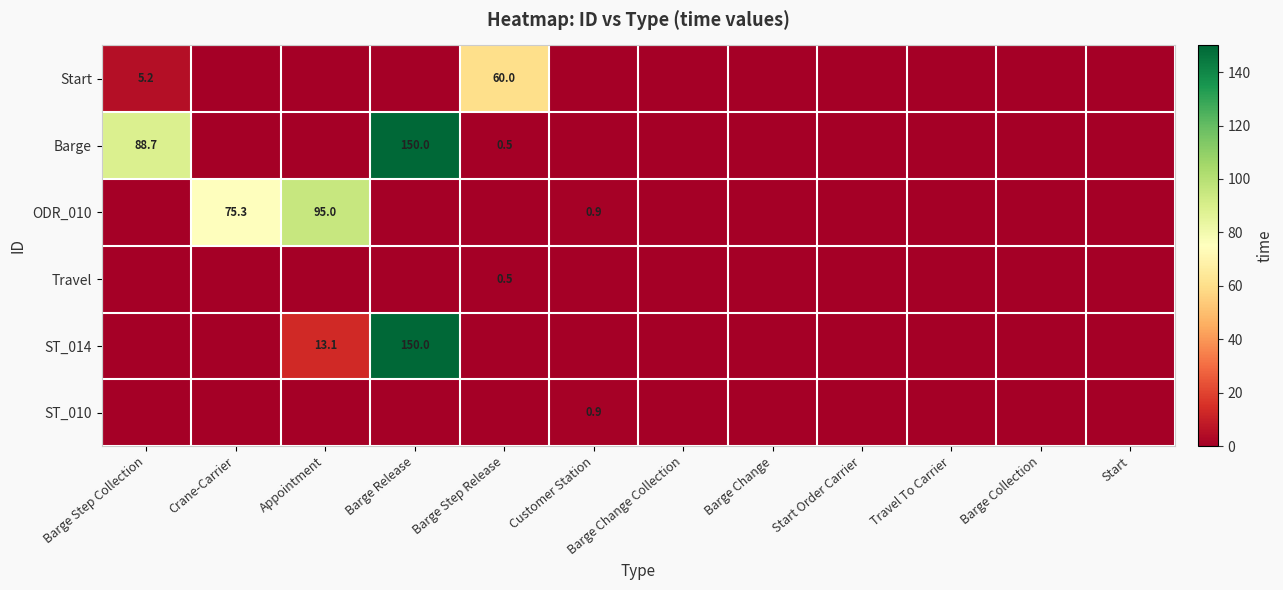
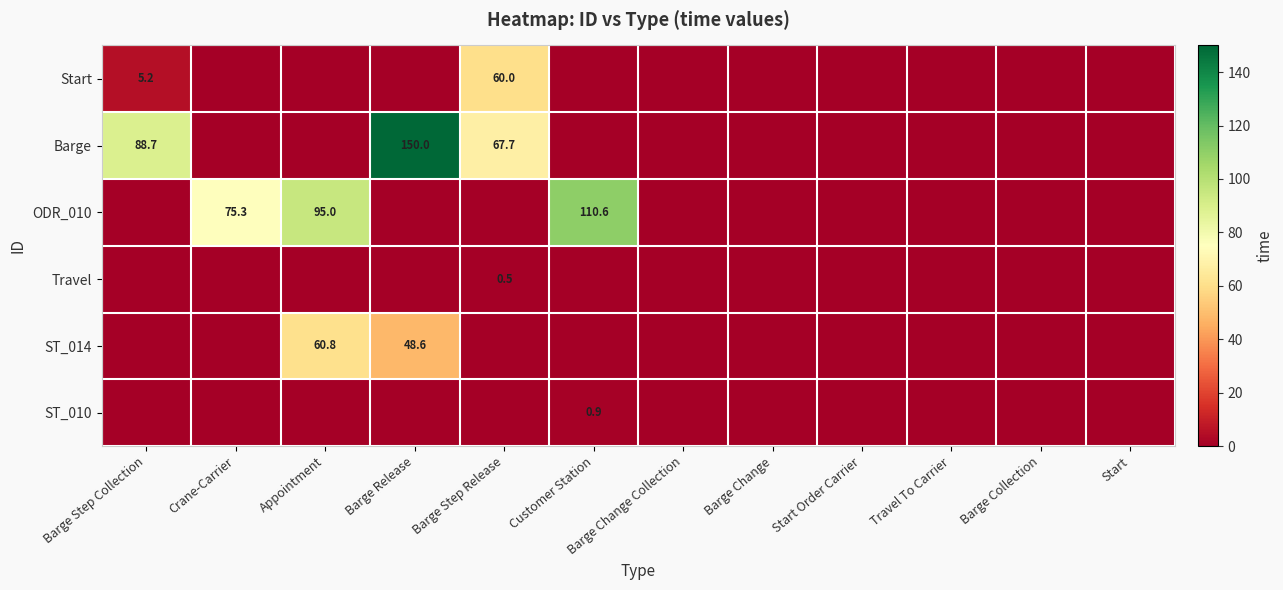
Barge, Barge Step Release: 0.5 -> 67.7
ODR_010, Customer Station: 0.9 -> 110.6
ST_014, Appointment: 13.1 -> 60.8
ST_014, Barge Release: 150.0 -> 48.6
